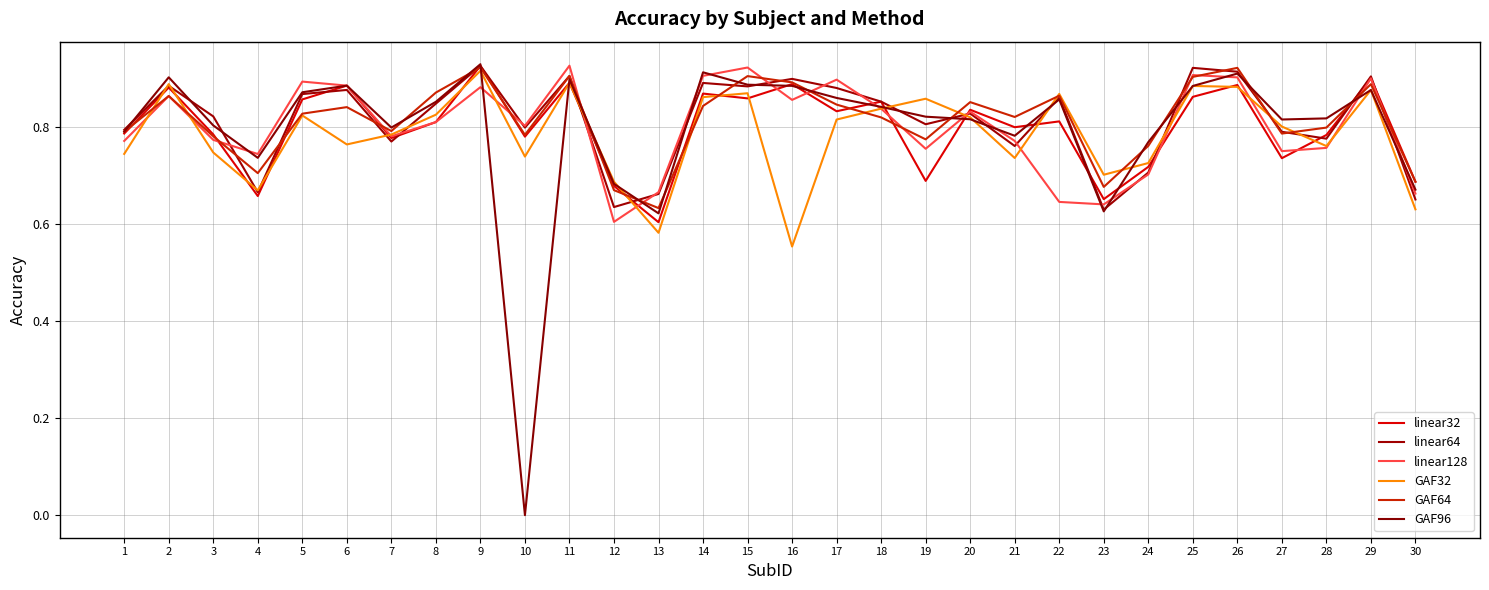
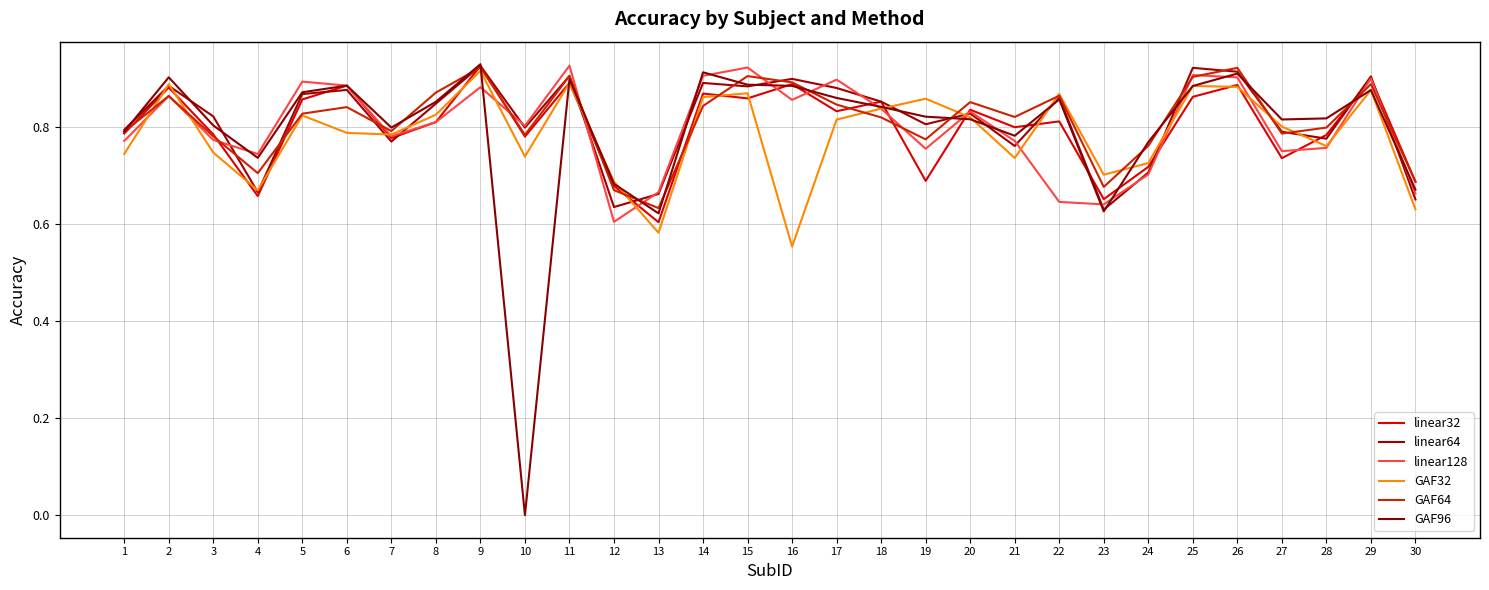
GAF32, 6: 0.76 -> 0.79
